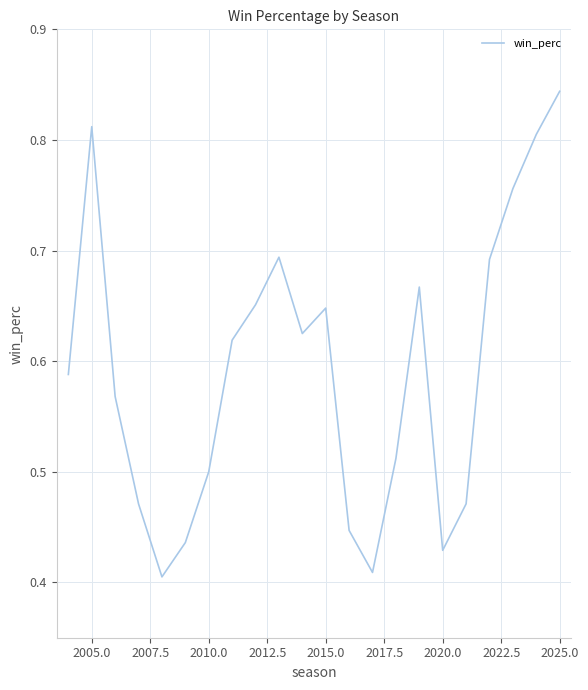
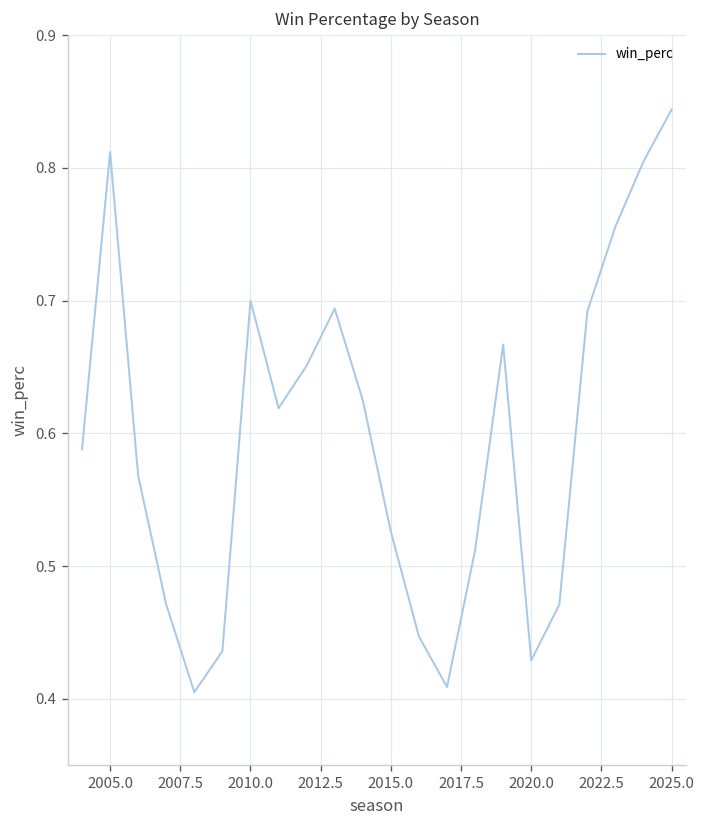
2010.0: 0.5 -> 0.7
2015.0: 0.648 -> 0.526
